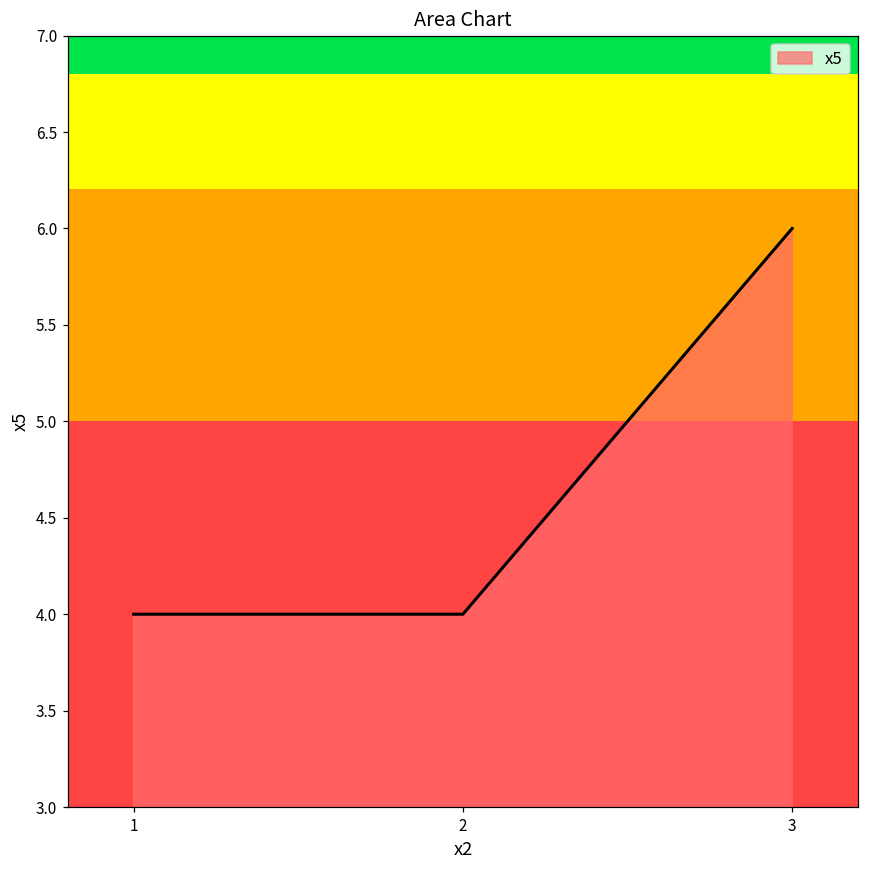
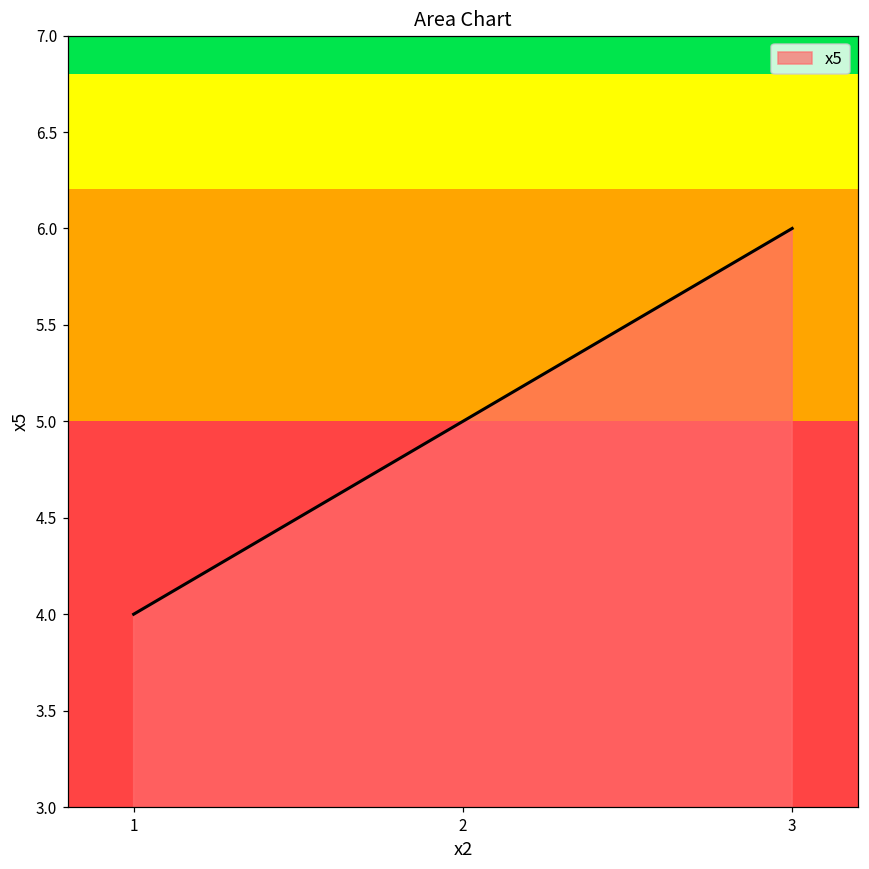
2: 4 -> 5
